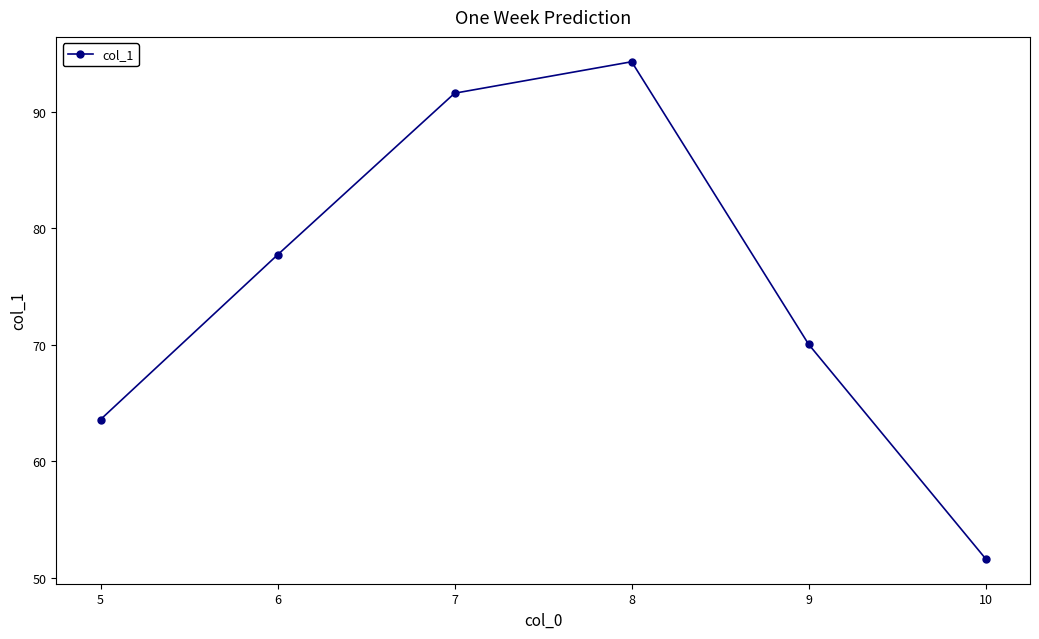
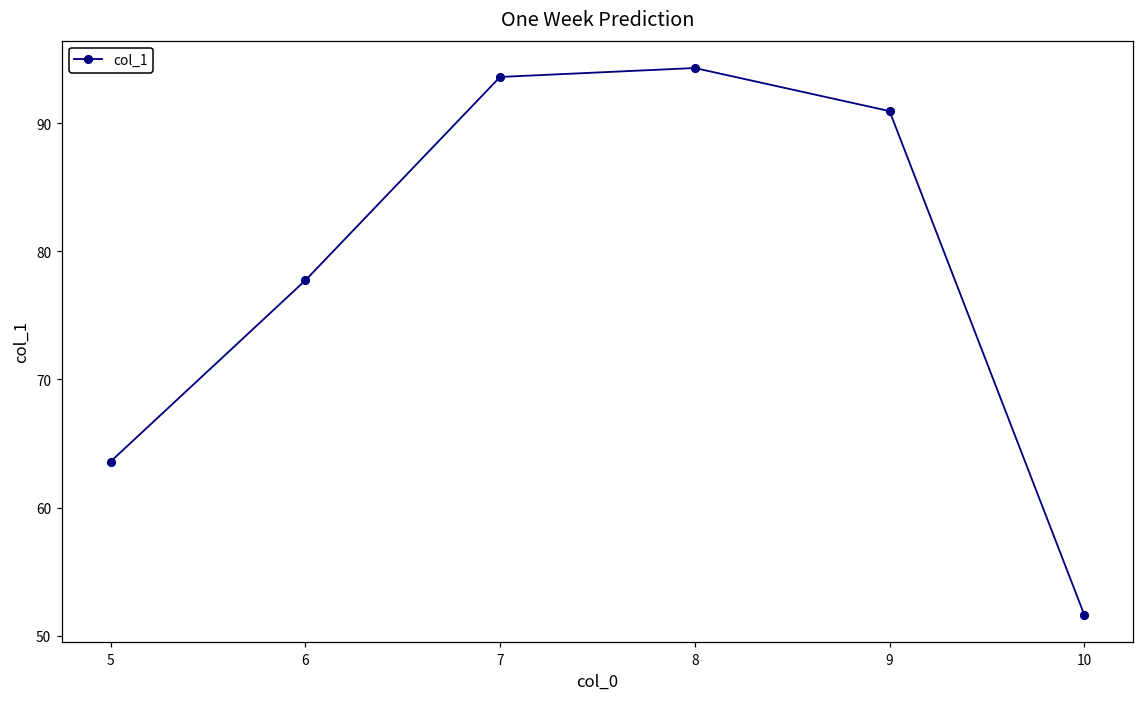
7: 91.6 -> 93.6
9: 70.0 -> 90.9
